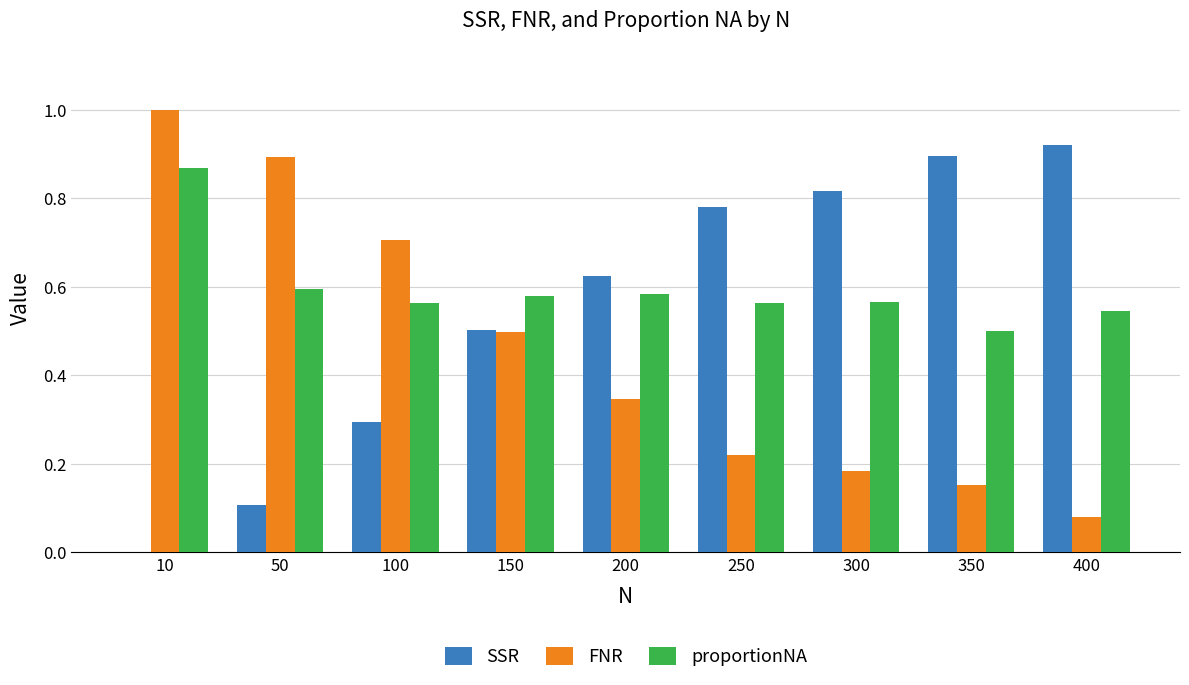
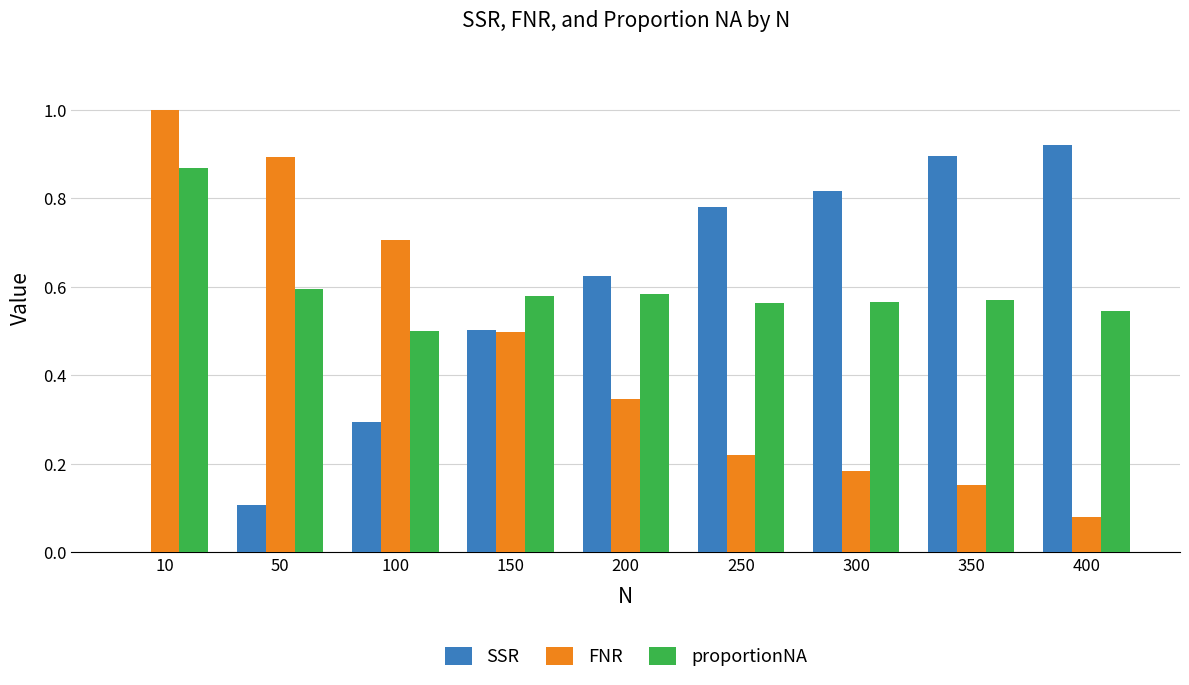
proportionNA, 100: 0.56 -> 0.50
proportionNA, 350: 0.50 -> 0.57
